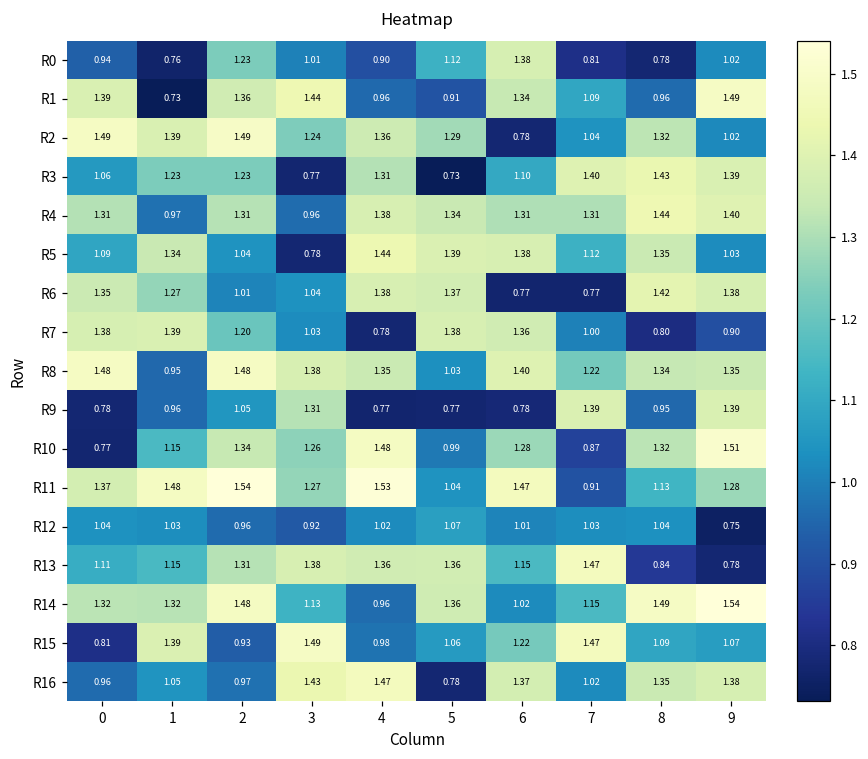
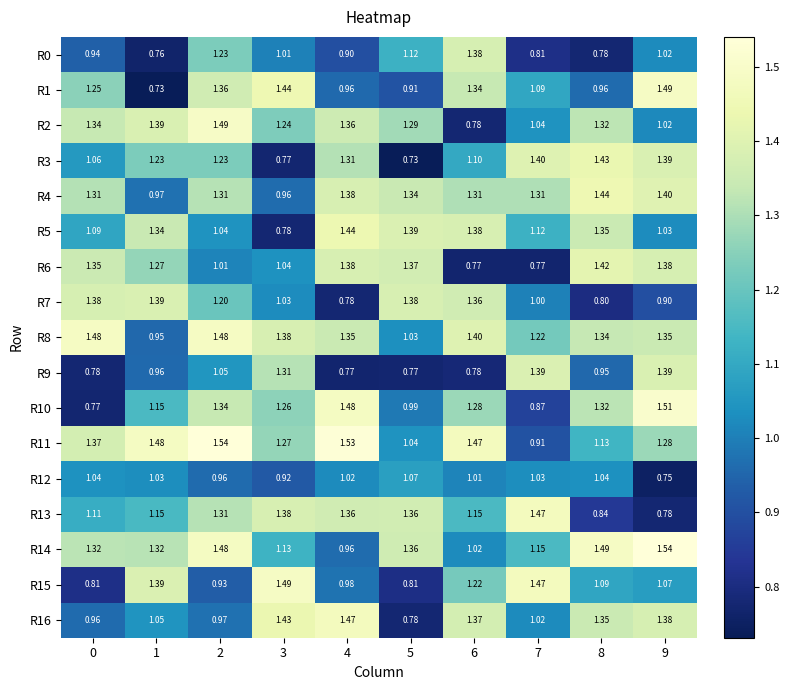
R1, 0: 1.39 -> 1.25
R2, 0: 1.49 -> 1.34
R15, 5: 1.06 -> 0.81
